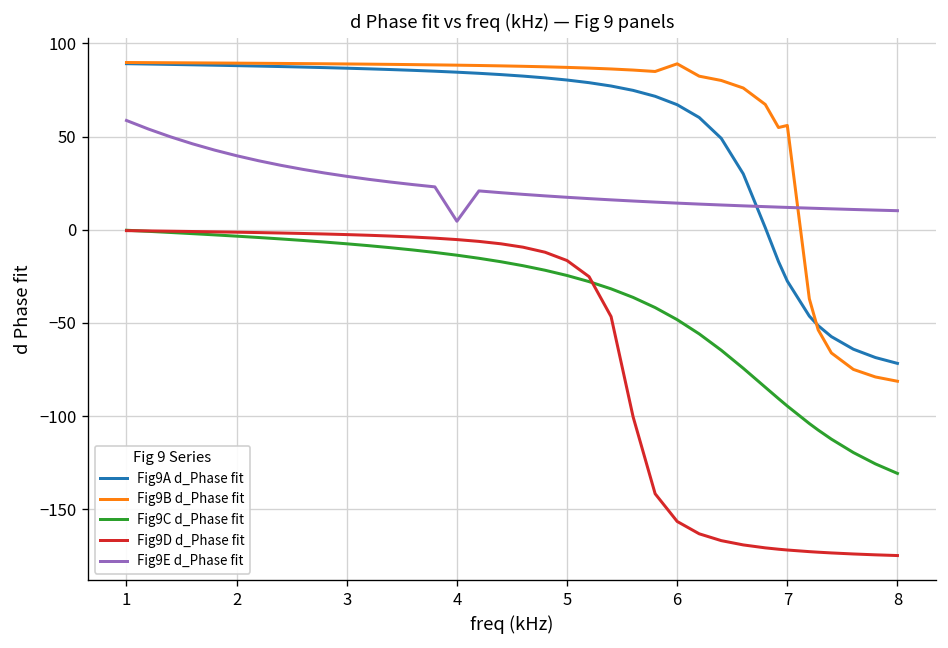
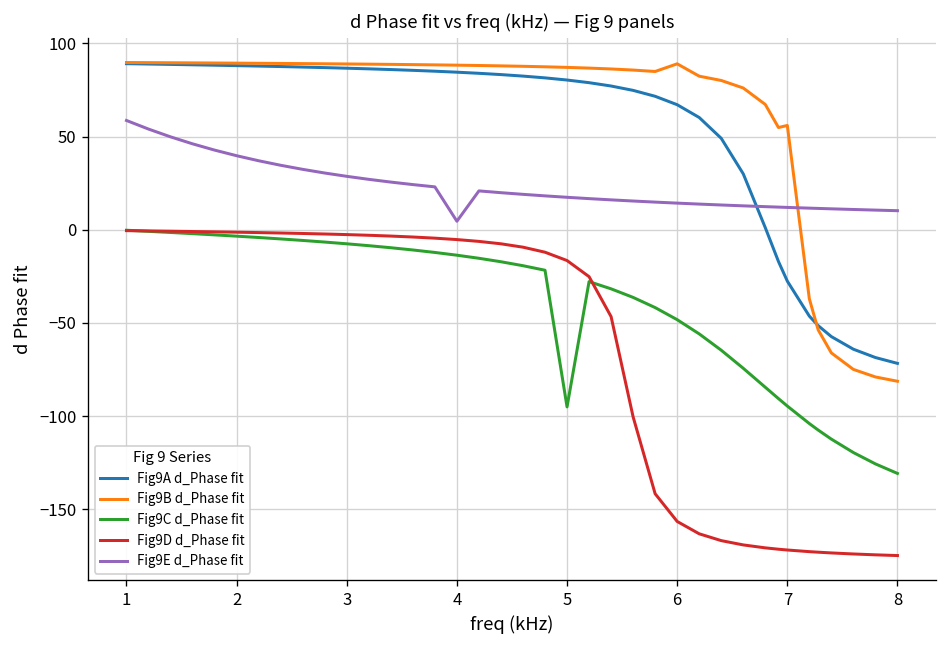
Fig9C d_Phase fit, 5: -25 -> -95
